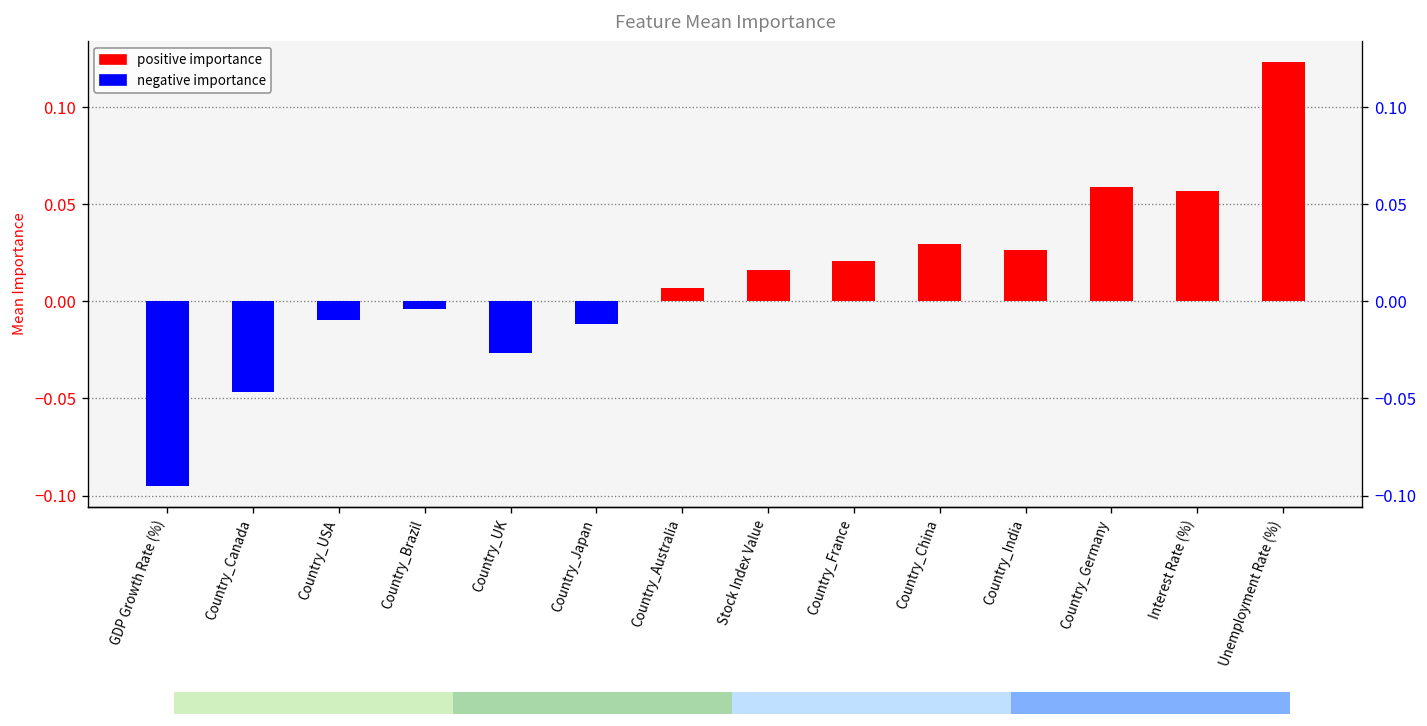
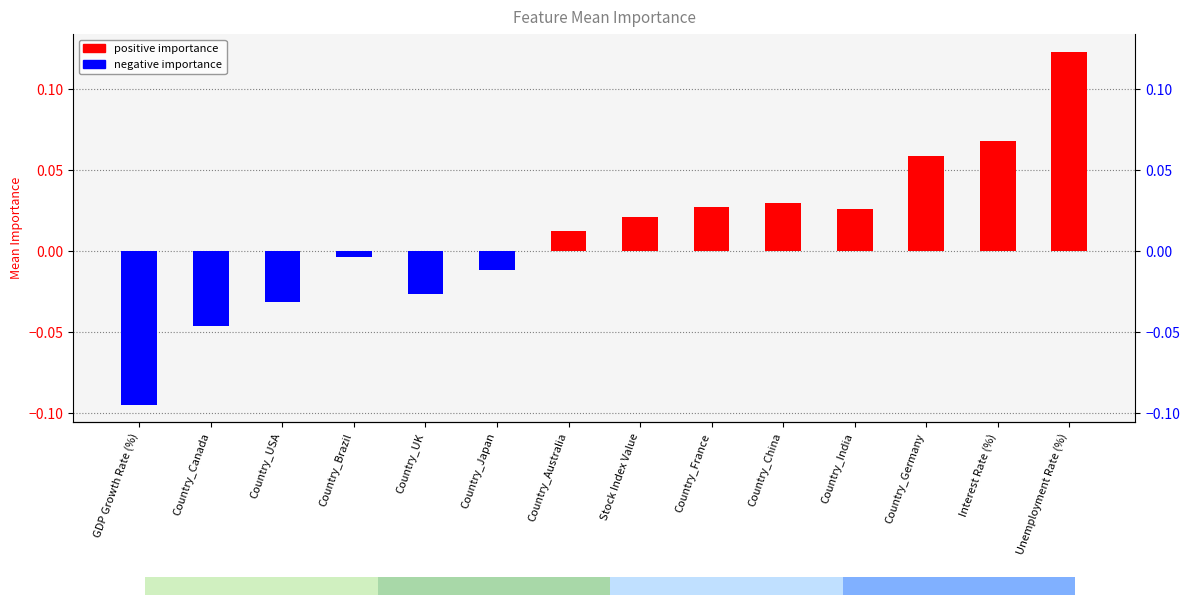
Feature Mean Importance, Country_USA: -0.010 -> -0.031
Feature Mean Importance, Country_Australia: 0.007 -> 0.013
Feature Mean Importance, Stock Index Value: 0.016 -> 0.021
Feature Mean Importance, Country_France: 0.021 -> 0.027
Feature Mean Importance, Interest Rate (%): 0.057 -> 0.068
